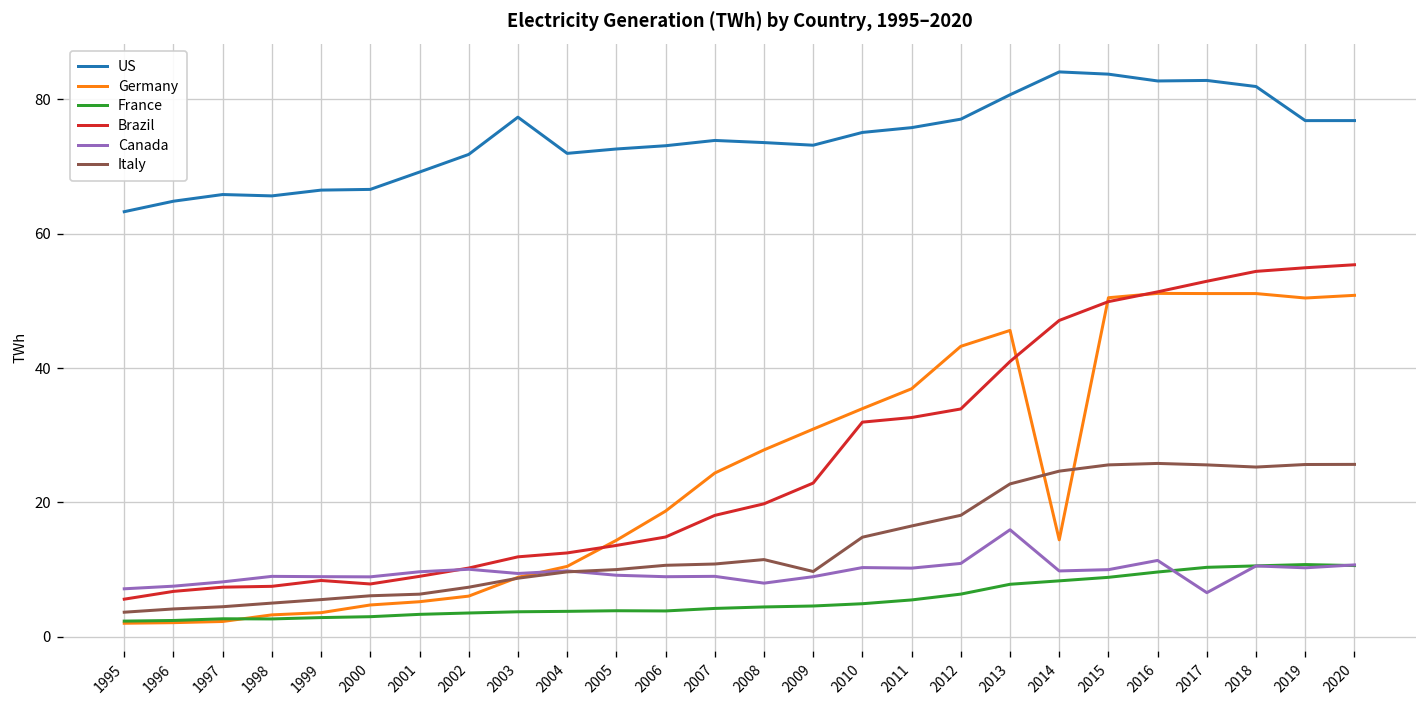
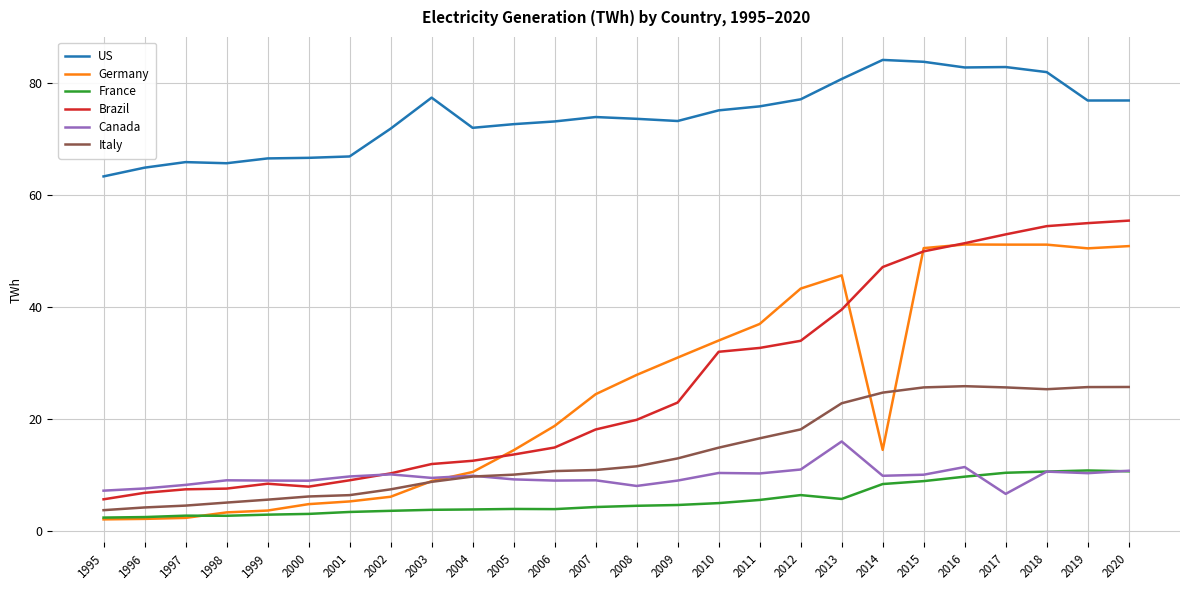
US, 2001: 69 -> 67
Italy, 2009: 10 -> 13
France, 2013: 8 -> 6
Brazil, 2013: 41 -> 39
